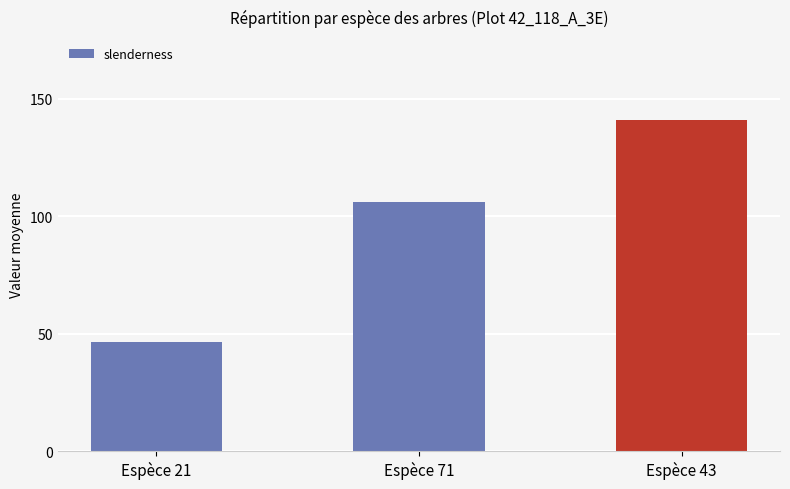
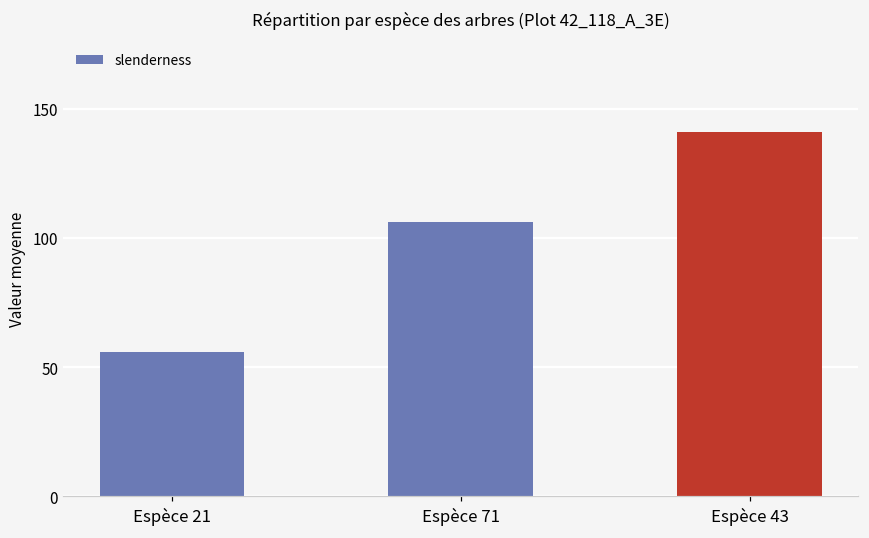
Espèce 21: 47 -> 56
